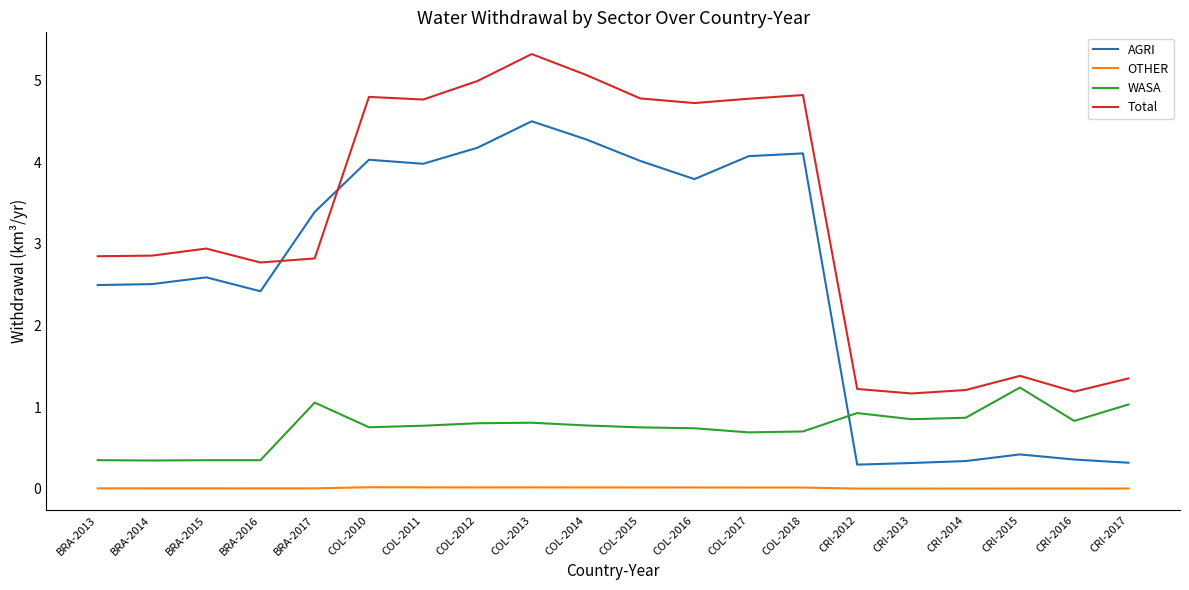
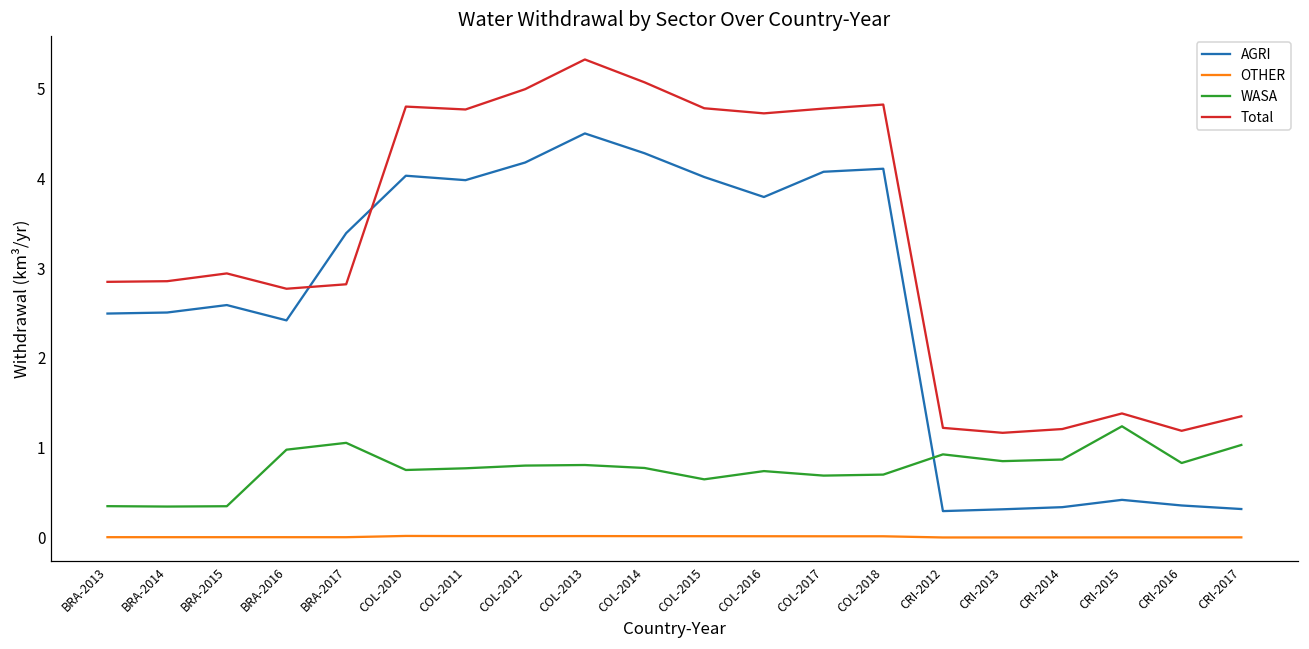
WASA, BRA-2016: 0.3 -> 1.0
WASA, COL-2015: 0.8 -> 0.6
